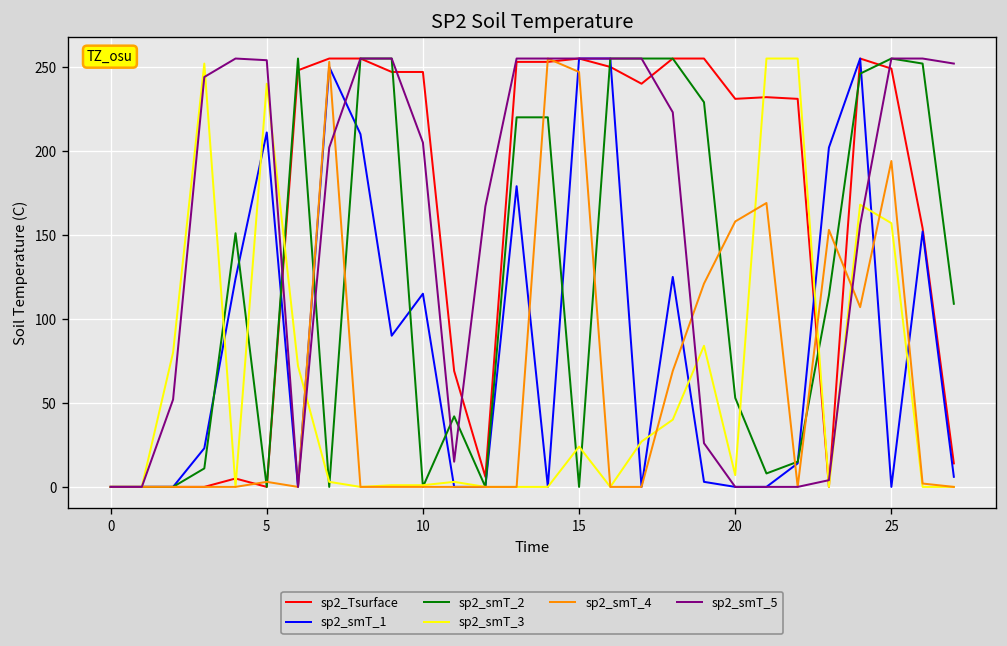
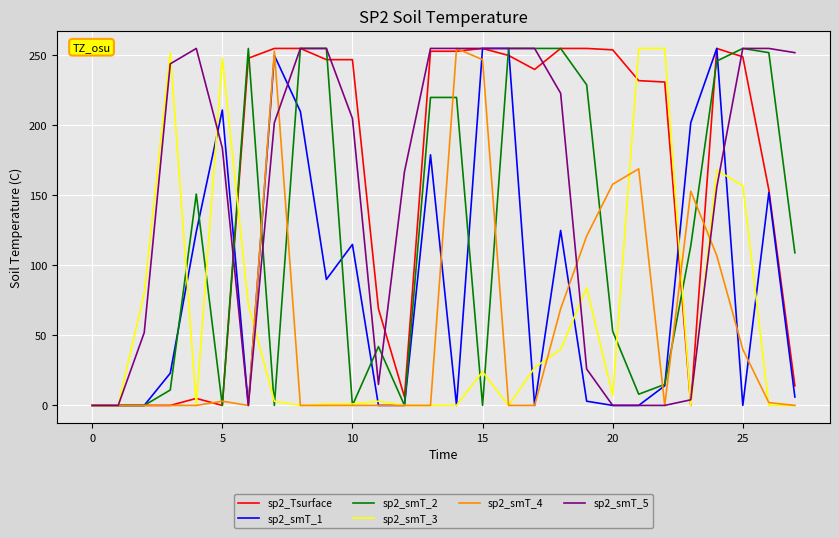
sp2_smT_3, 5: 240 -> 248
sp2_smT_5, 5: 254 -> 184
sp2_Tsurface, 20: 231 -> 254
sp2_smT_4, 25: 194 -> 40
